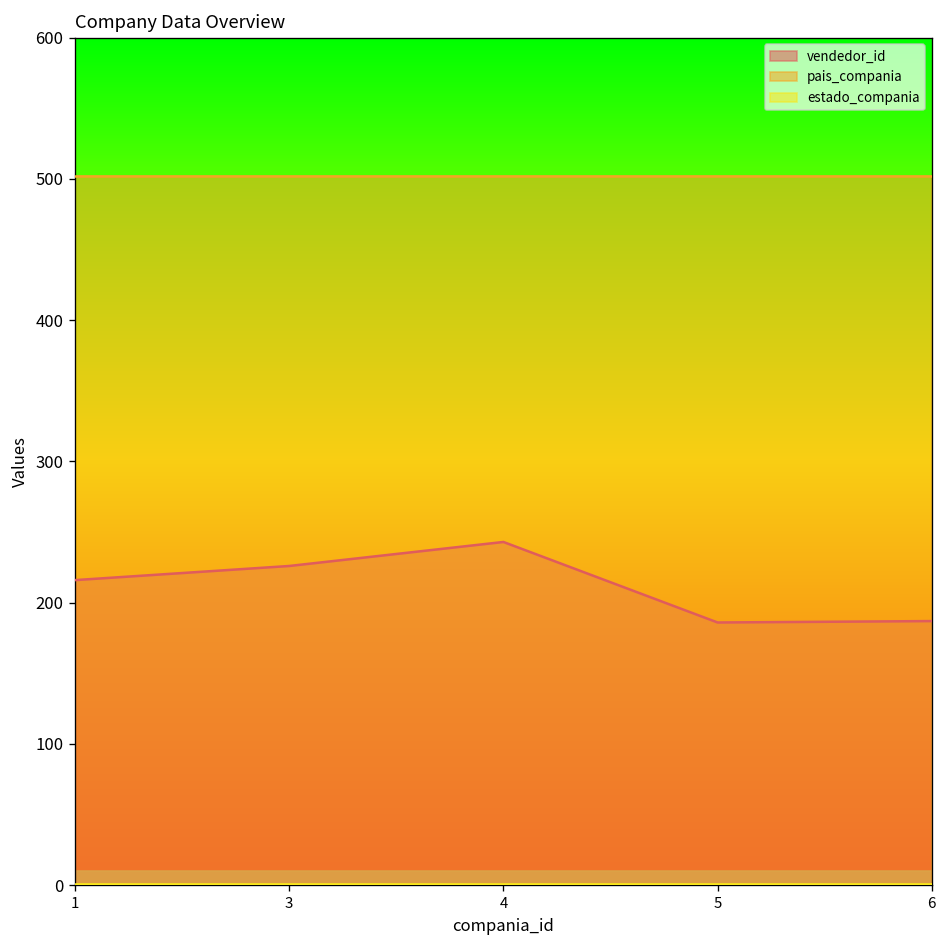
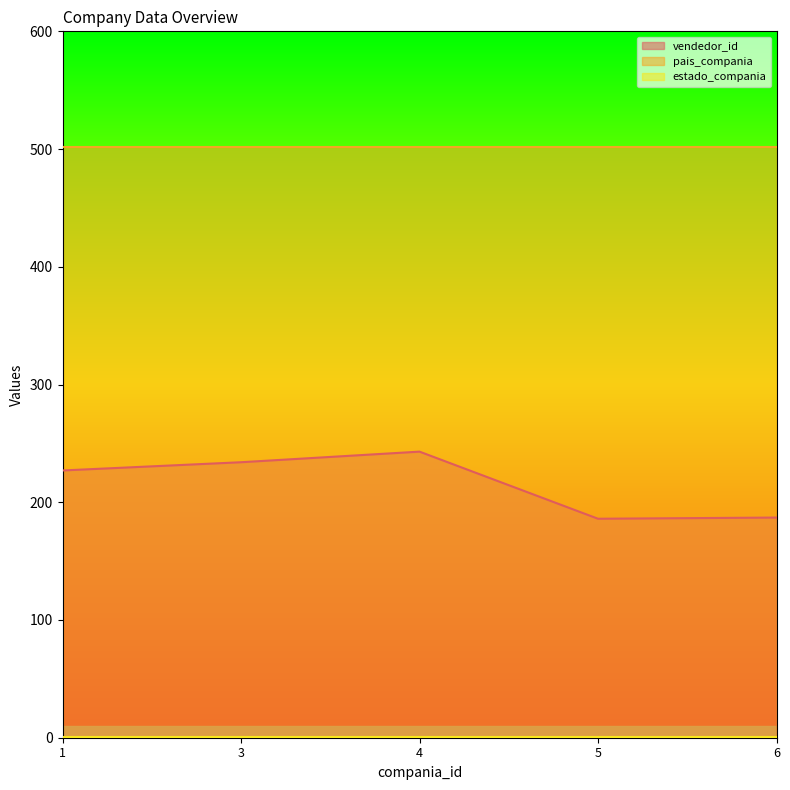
vendedor_id, 1: 216 -> 227
vendedor_id, 3: 226 -> 234
